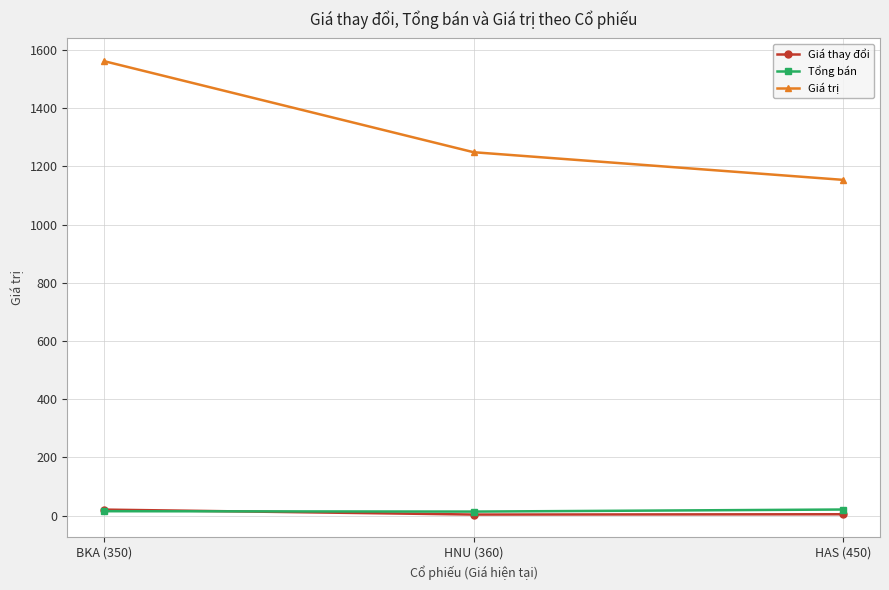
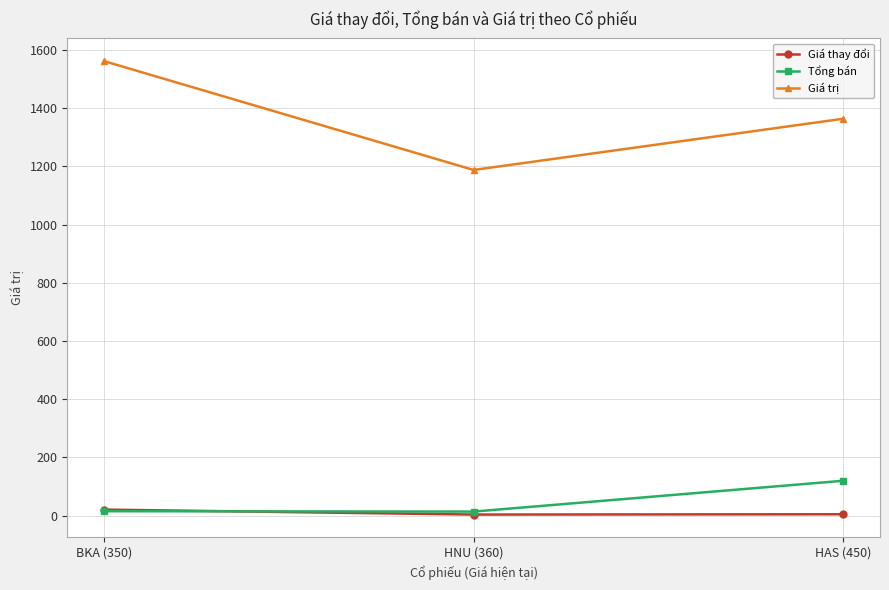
Giá trị, HNU (360): 1250 -> 1190
Tổng bán, HAS (450): 20 -> 120
Giá trị, HAS (450): 1150 -> 1360
